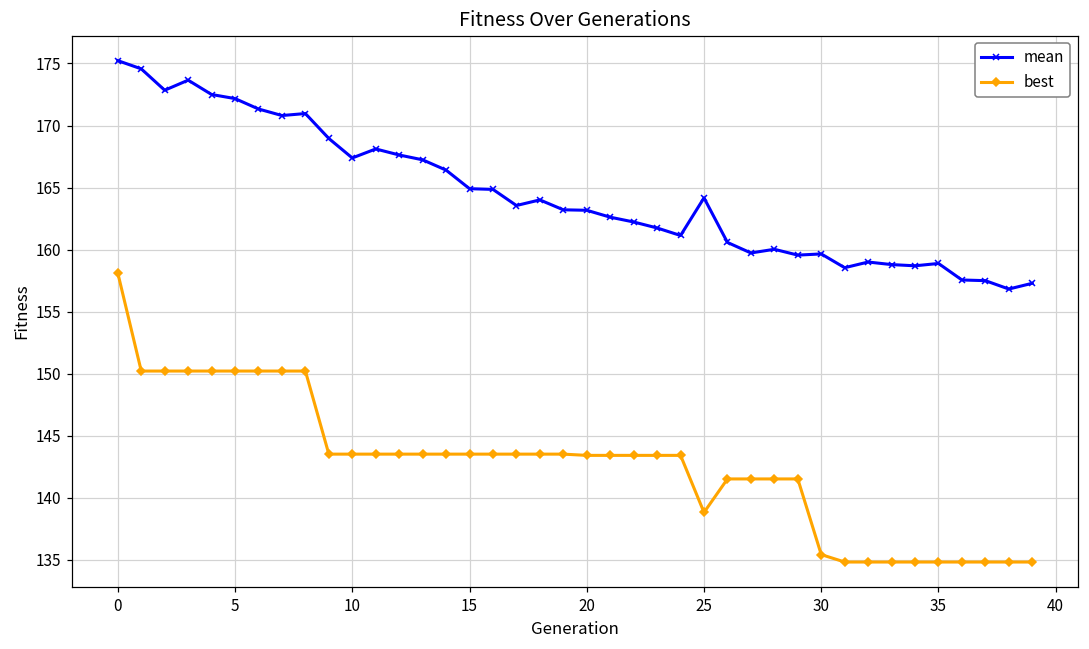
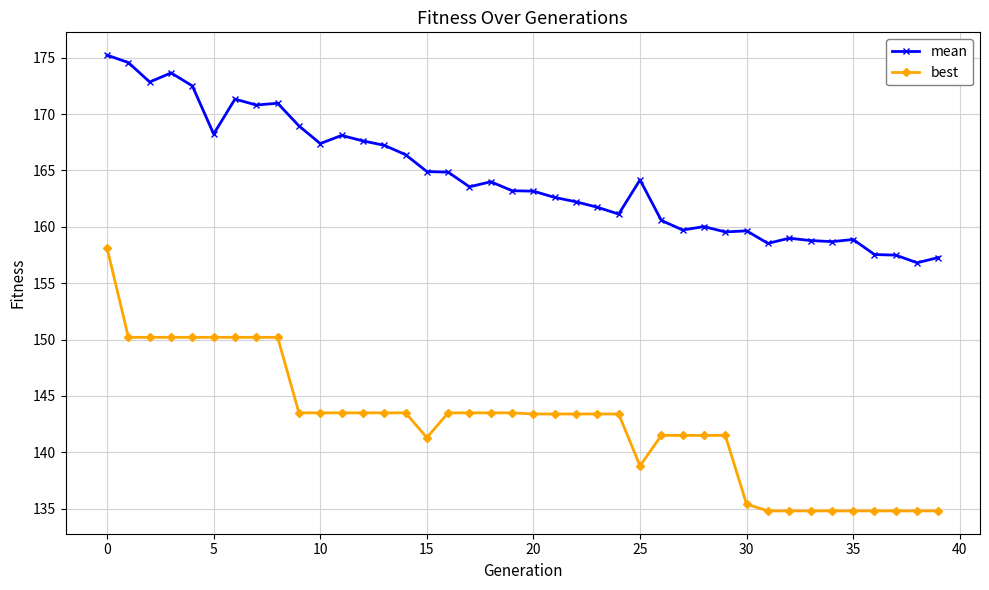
mean, 5: 172.2 -> 168.2
best, 15: 143.5 -> 141.3
